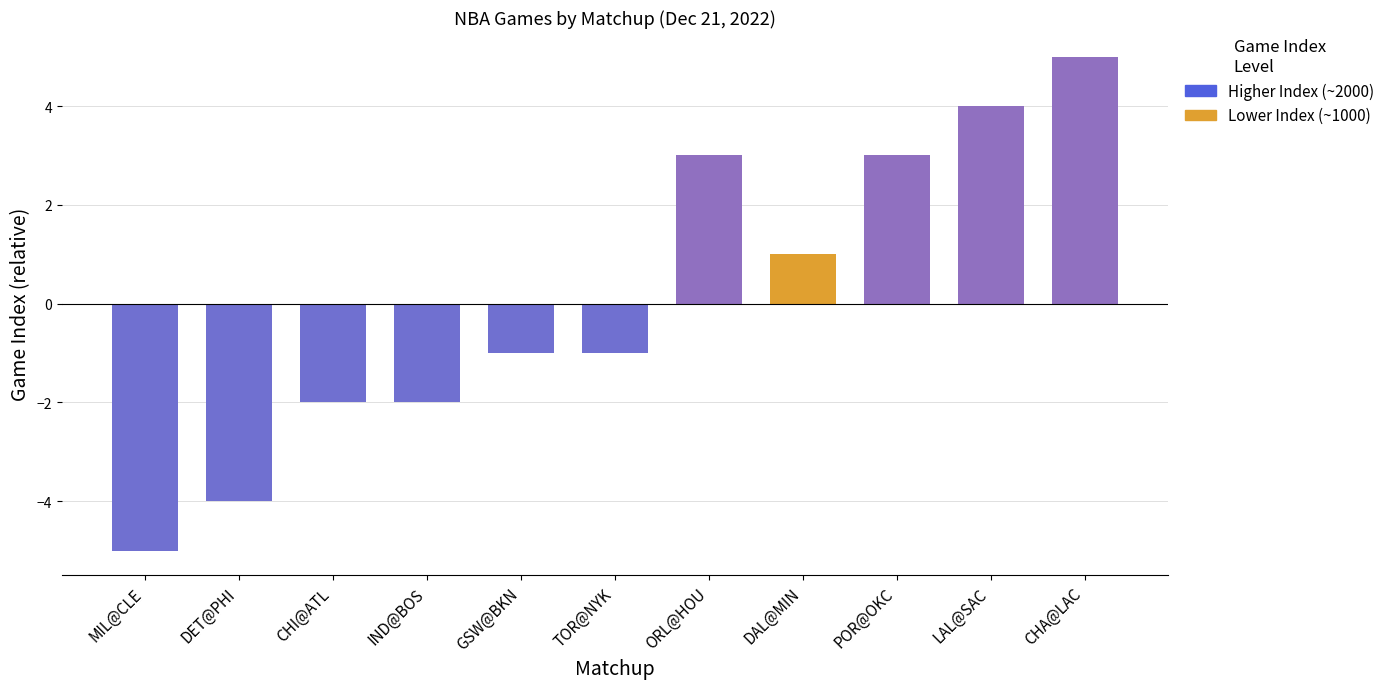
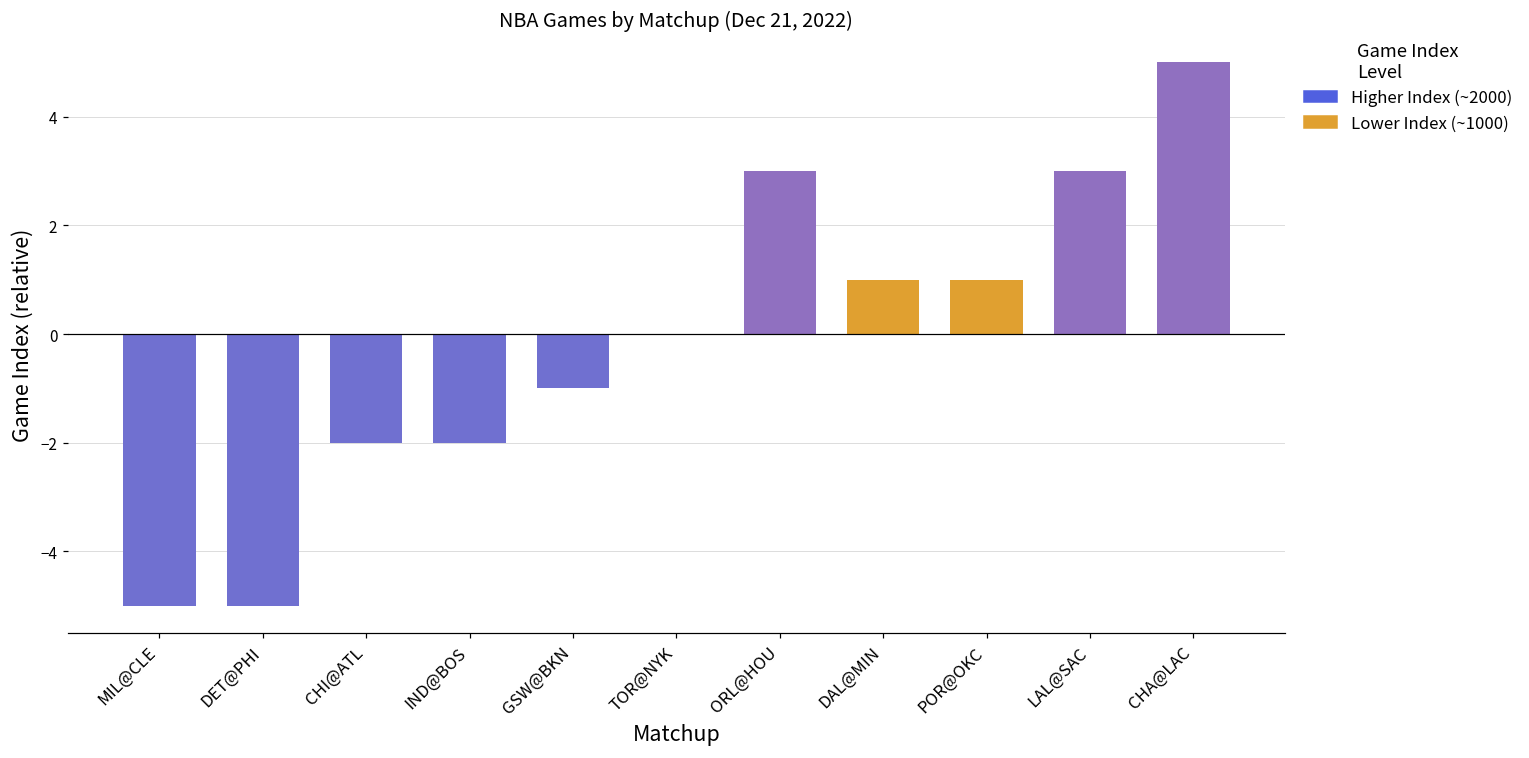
DET@PHI: -4.0 -> -5.0
TOR@NYK: -1.0 -> 0.0
POR@OKC: 3.0 -> 1.0
LAL@SAC: 4.0 -> 3.0
